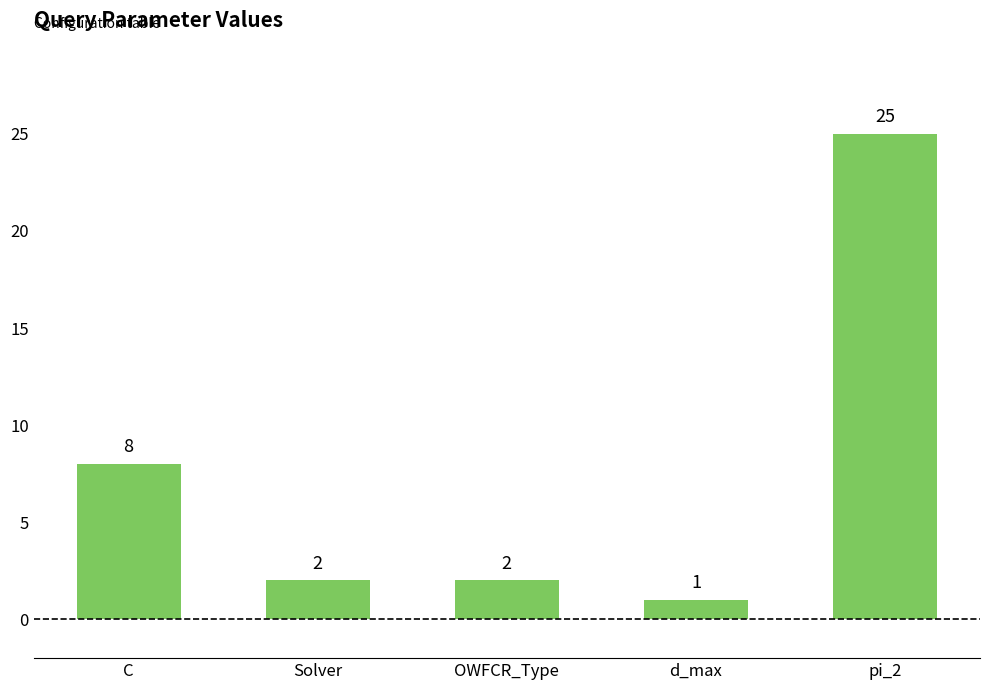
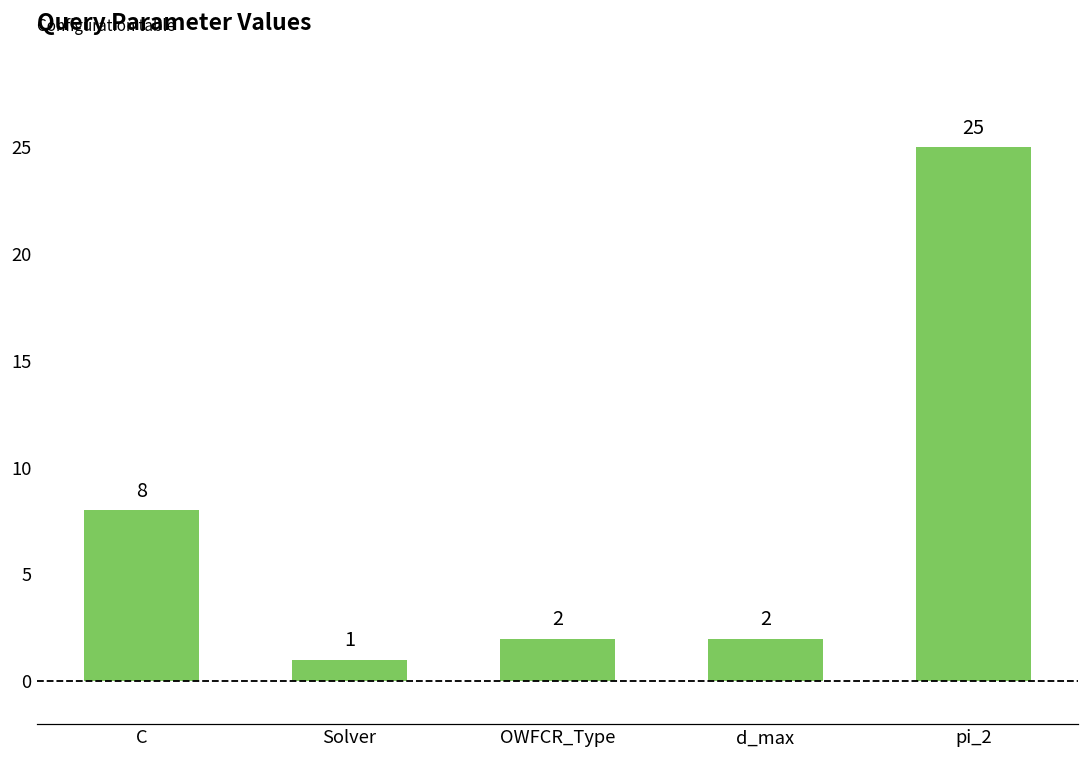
Solver: 2 -> 1
d_max: 1 -> 2
